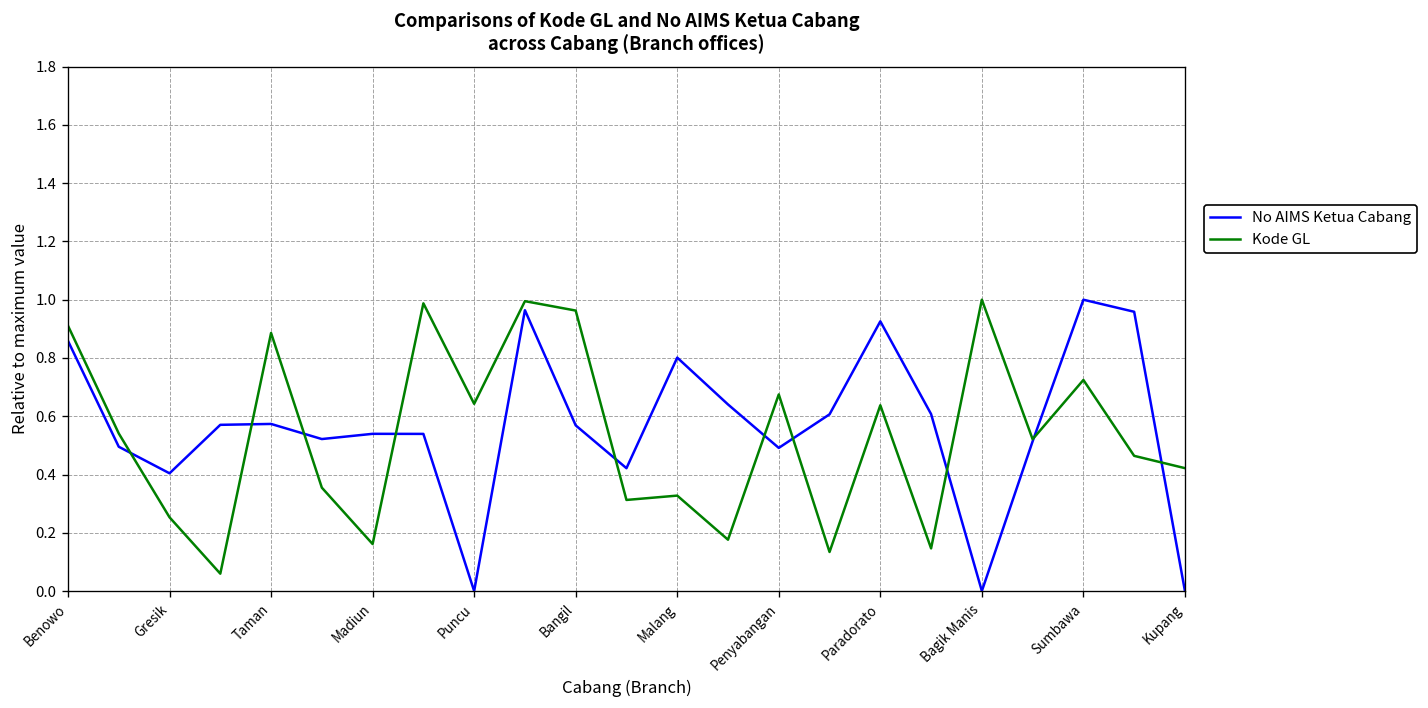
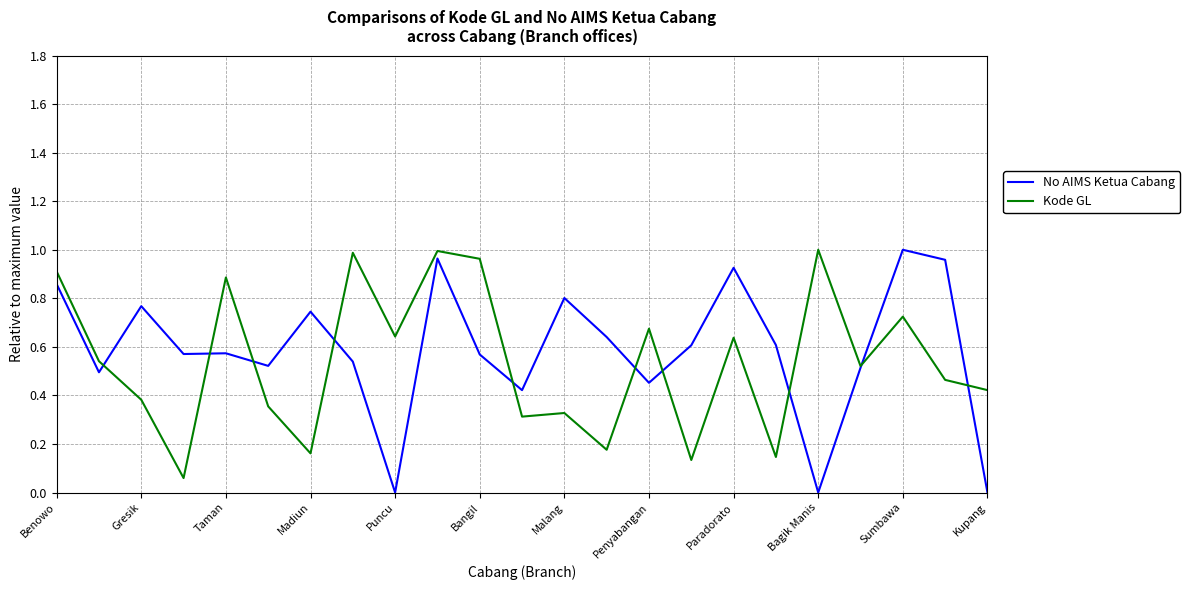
No AIMS Ketua Cabang, Gresik: 0.40 -> 0.77
Kode GL, Gresik: 0.25 -> 0.38
No AIMS Ketua Cabang, Madiun: 0.54 -> 0.75
No AIMS Ketua Cabang, Penyabangan: 0.49 -> 0.45
